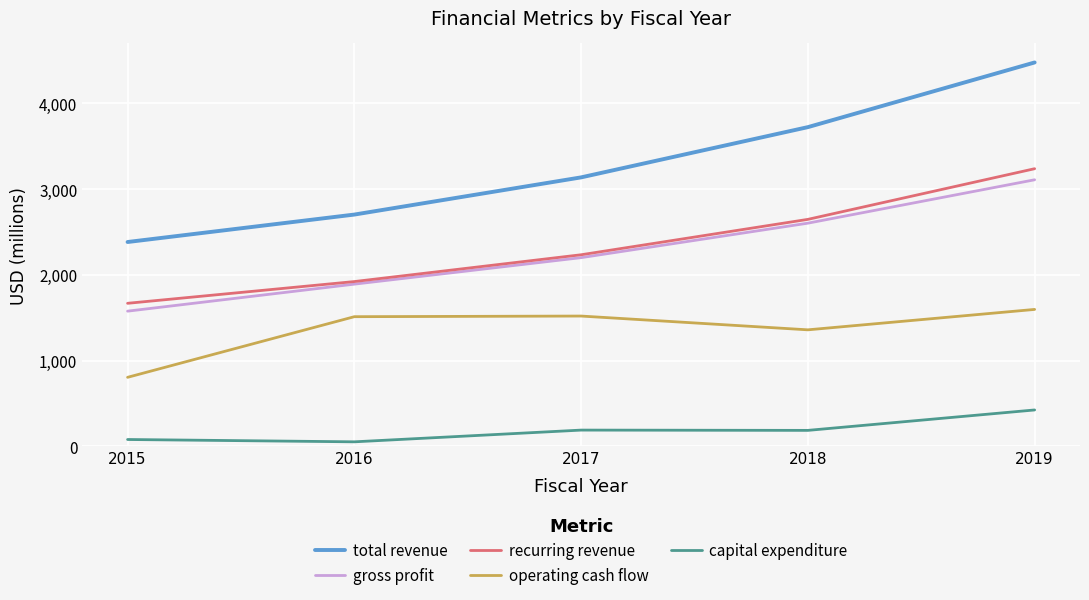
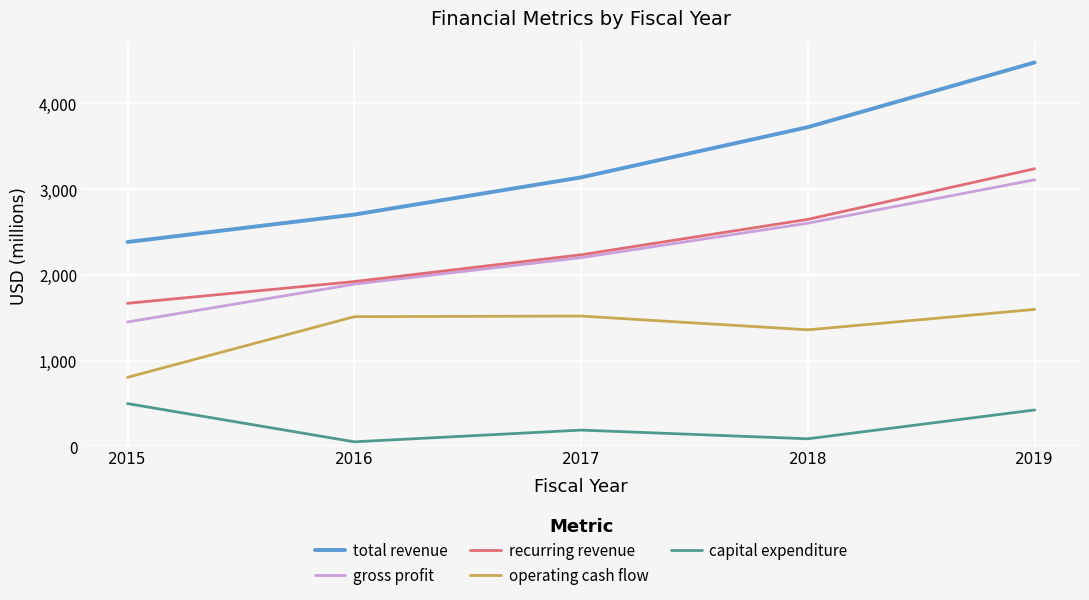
gross profit, 2015: 1,600 -> 1,500
capital expenditure, 2015: 100 -> 500
capital expenditure, 2018: 200 -> 100
